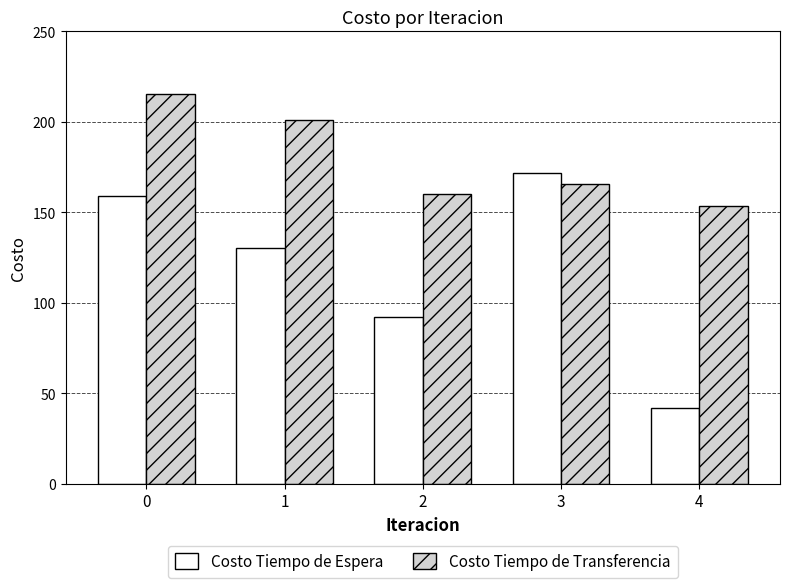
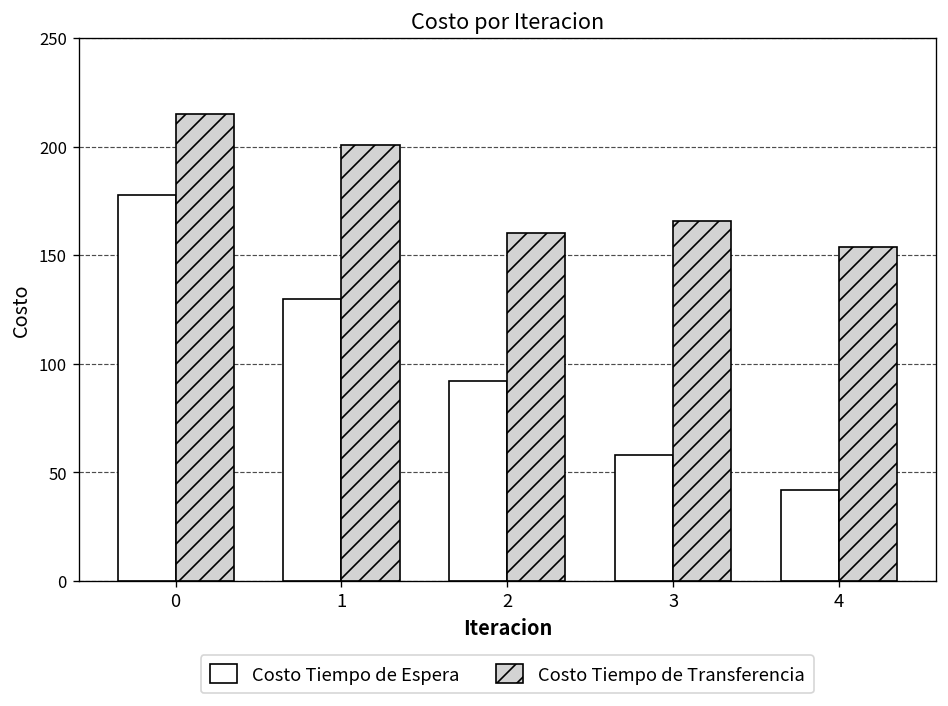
Costo Tiempo de Espera, 0: 159 -> 178
Costo Tiempo de Espera, 3: 172 -> 58
